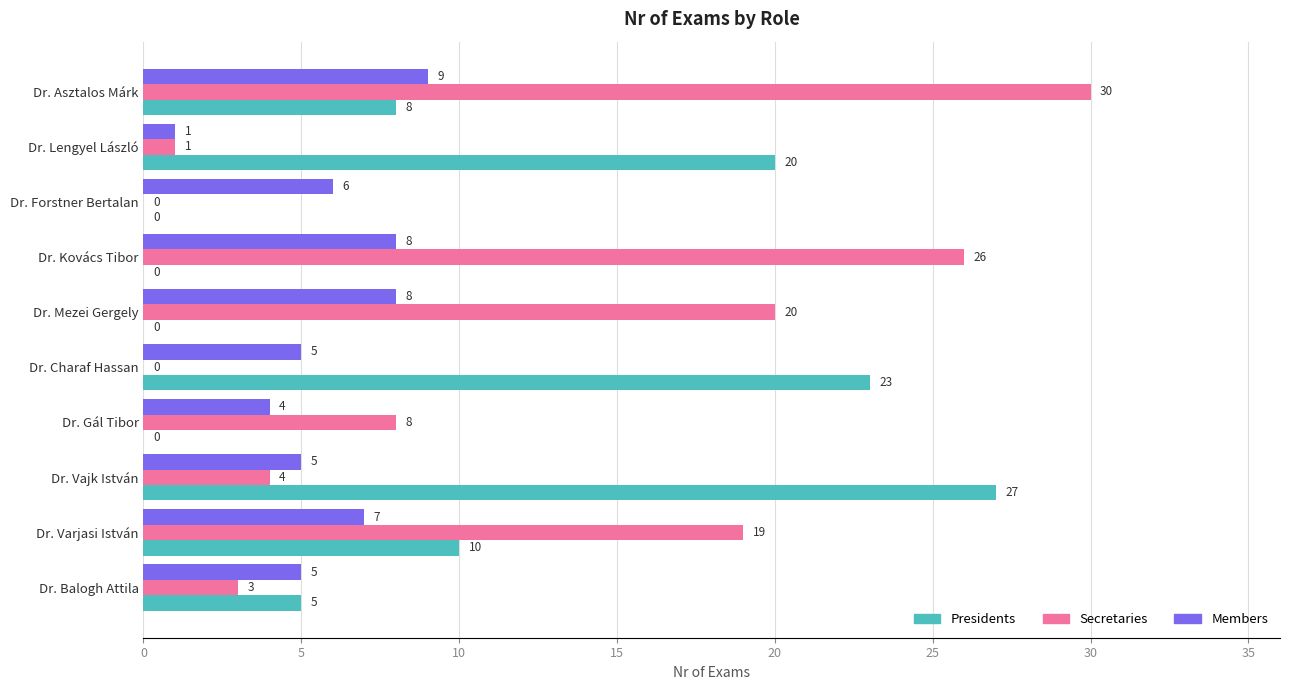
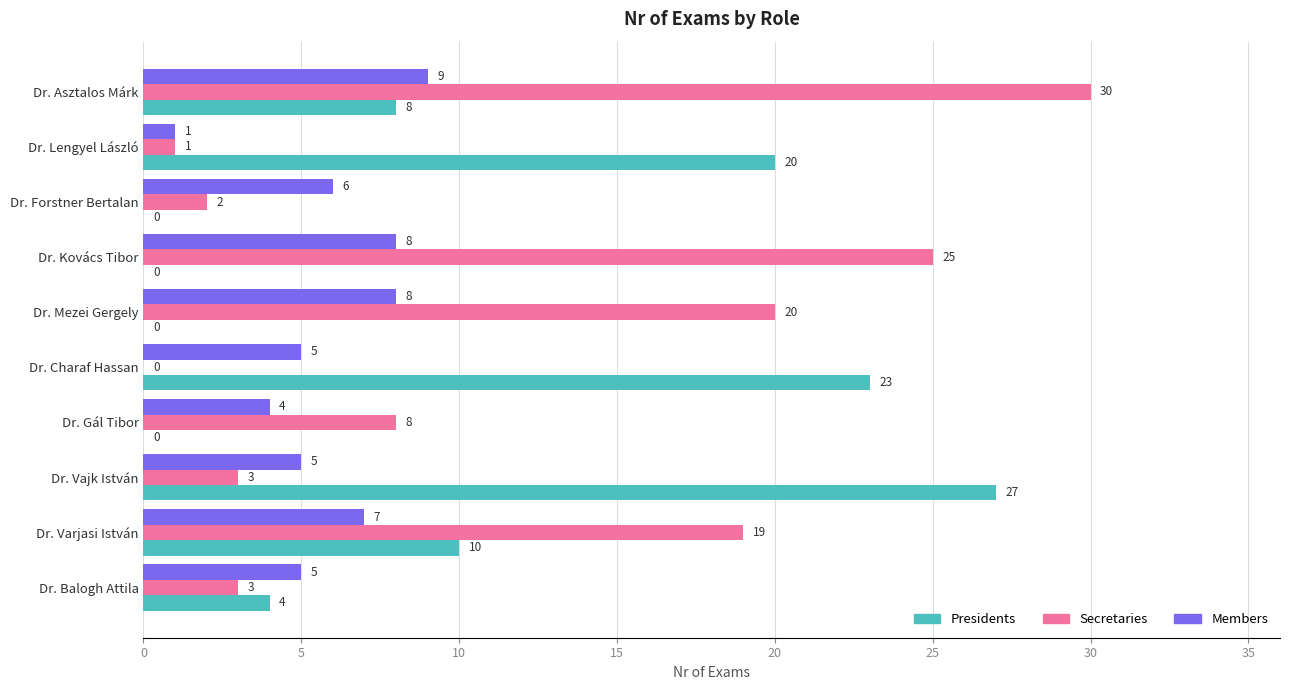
Secretaries, Dr. Forstner Bertalan: 0 -> 2
Secretaries, Dr. Kovács Tibor: 26 -> 25
Secretaries, Dr. Vajk István: 4 -> 3
Presidents, Dr. Balogh Attila: 5 -> 4
